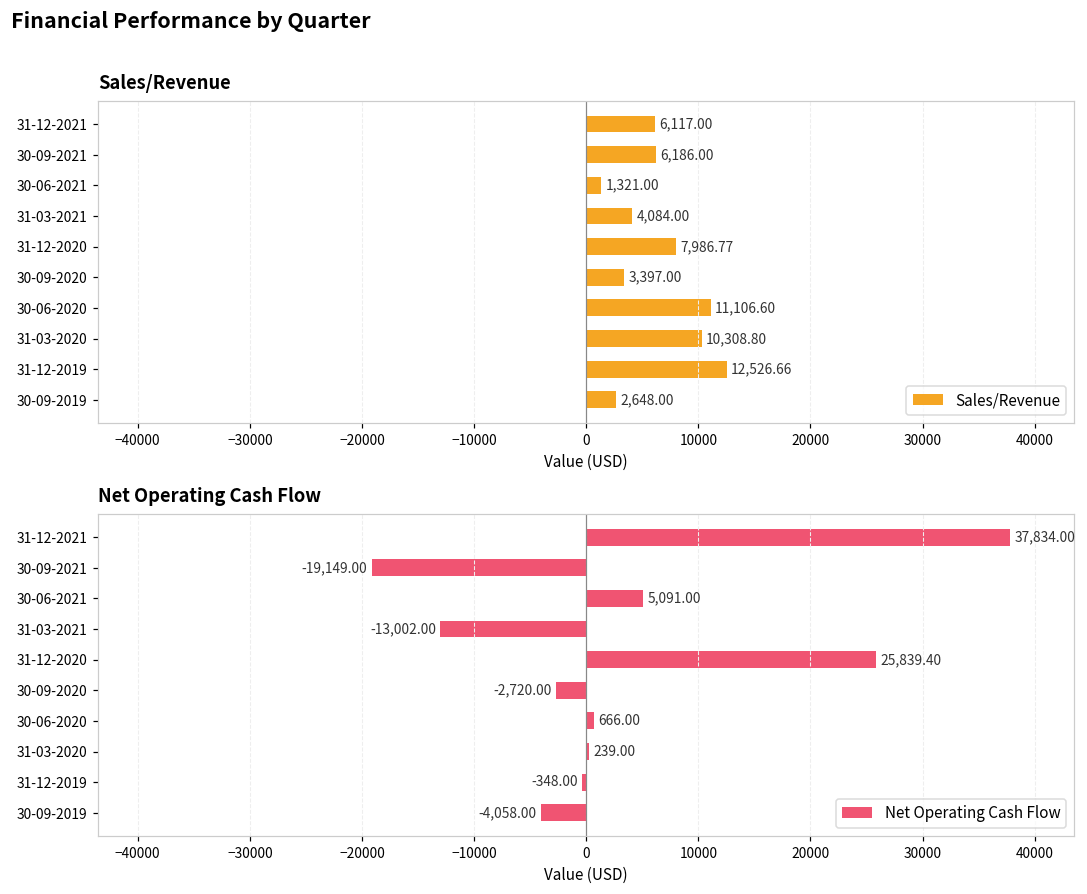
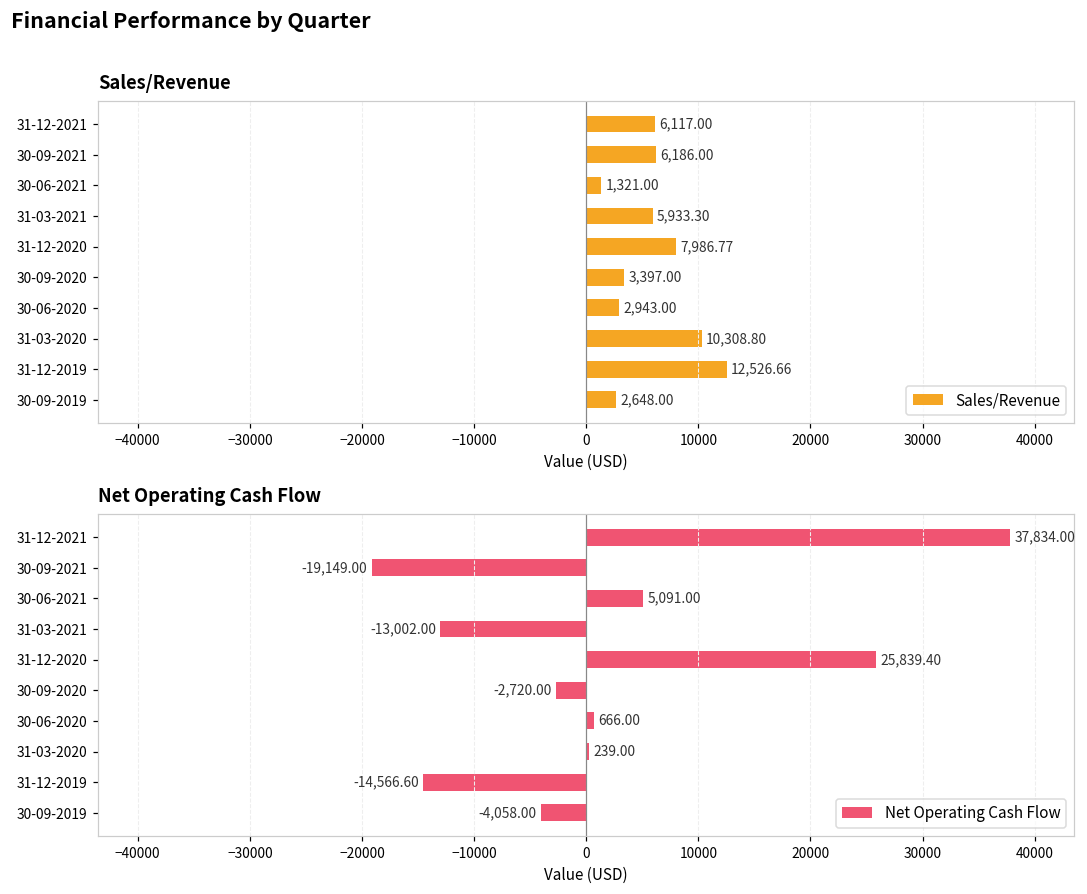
Sales/Revenue, 31-03-2021: 4,084.00 -> 5,933.30
Sales/Revenue, 30-06-2020: 11,106.60 -> 2,943.00
Net Operating Cash Flow, 31-12-2019: -348.00 -> -14,566.60
